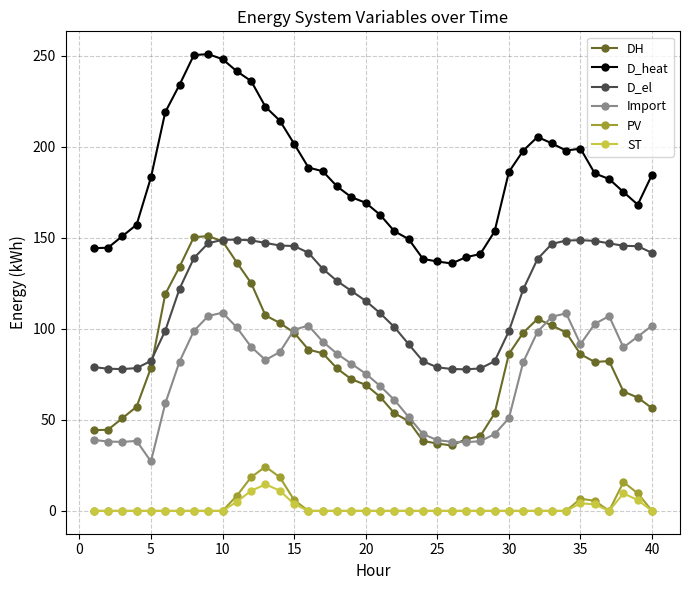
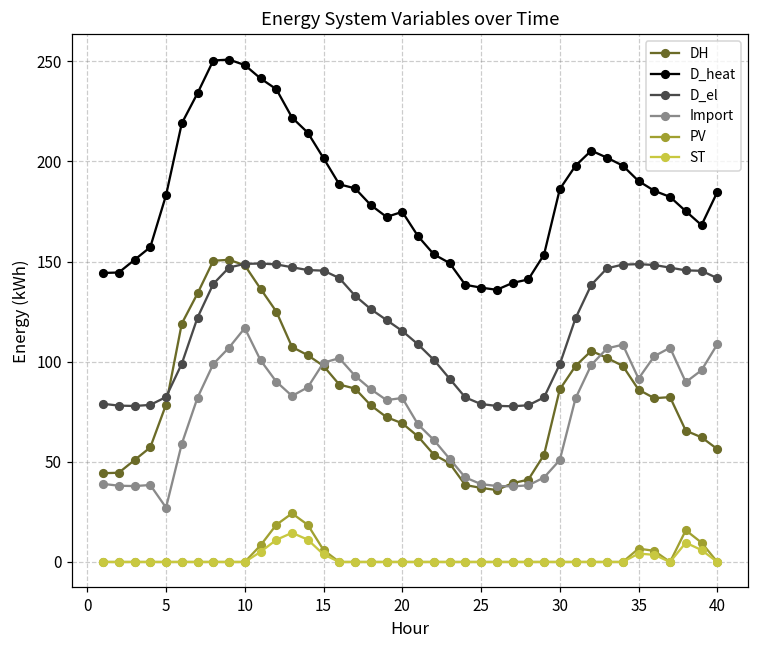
Import, 10: 109 -> 117
D_heat, 20: 169 -> 175
Import, 20: 75 -> 82
D_heat, 35: 199 -> 190
Import, 40: 102 -> 109
